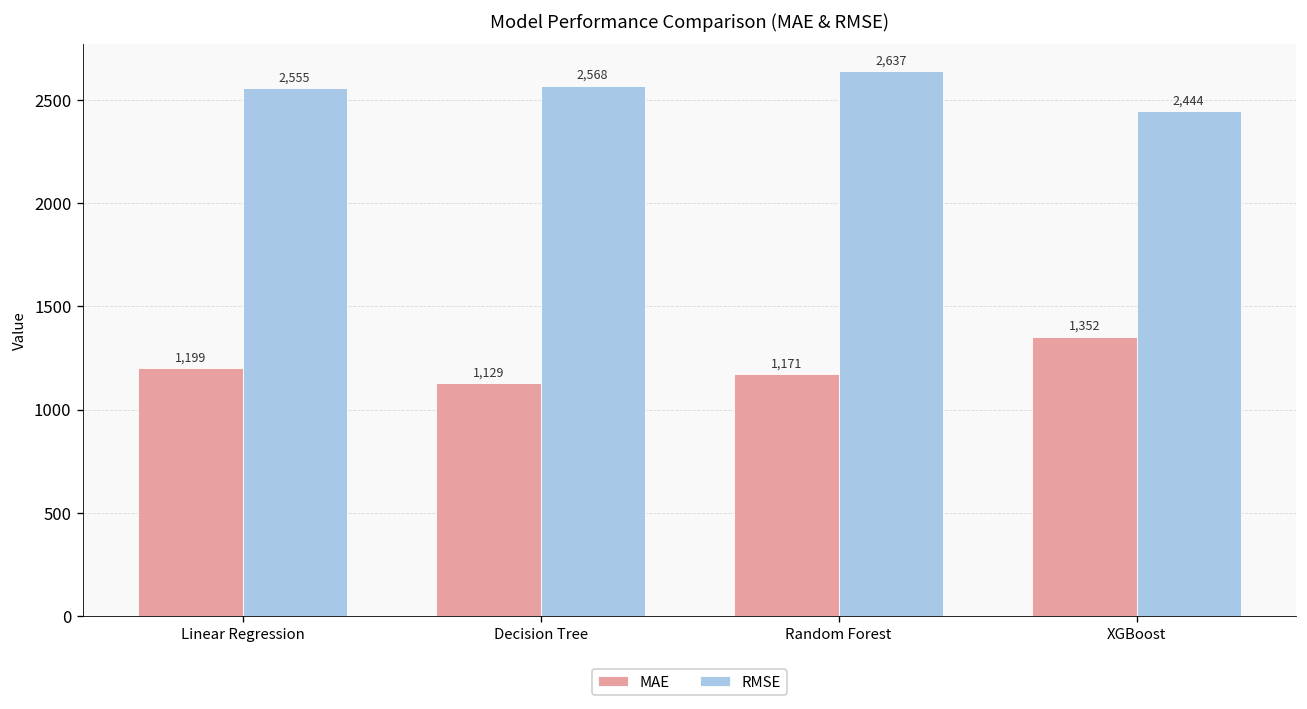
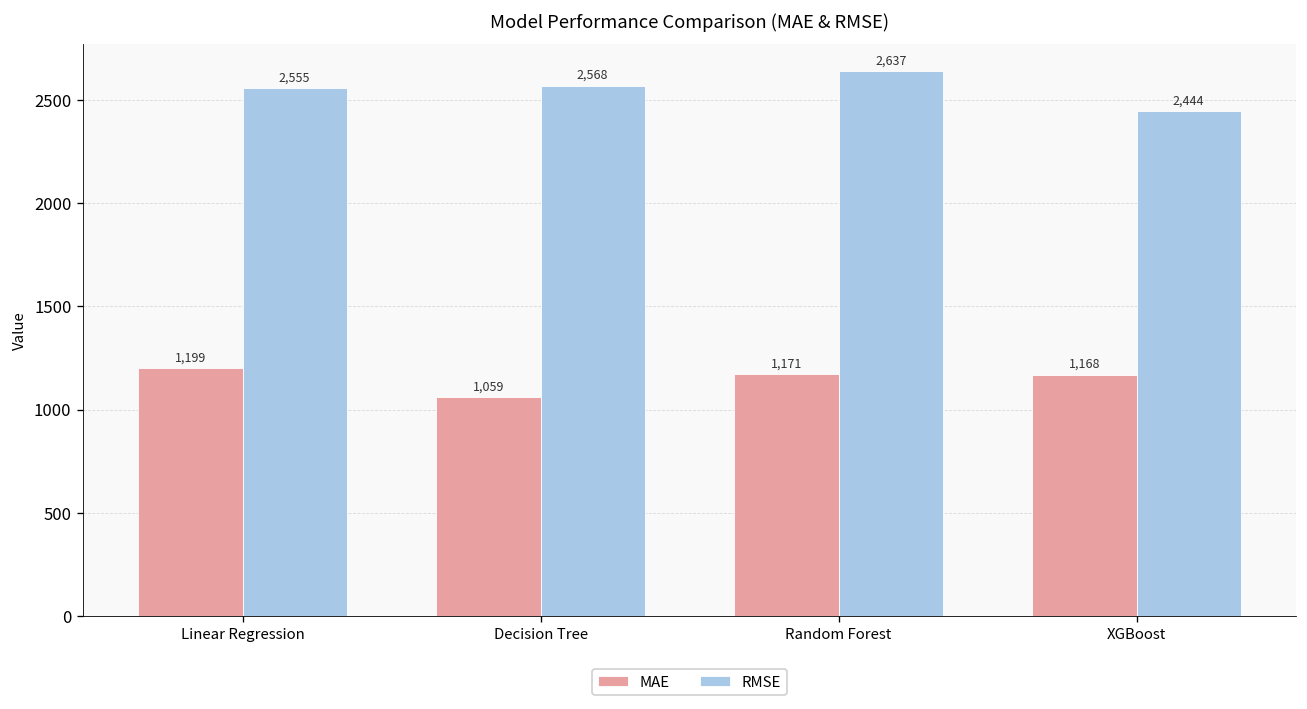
MAE, Decision Tree: 1,129 -> 1,059
MAE, XGBoost: 1,352 -> 1,168
